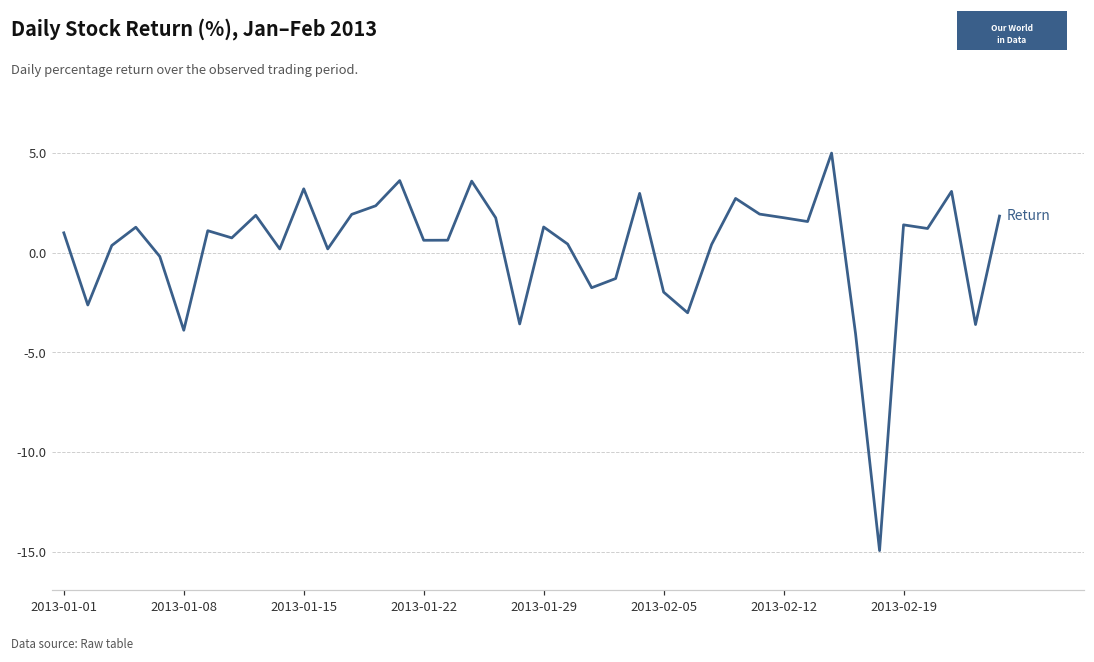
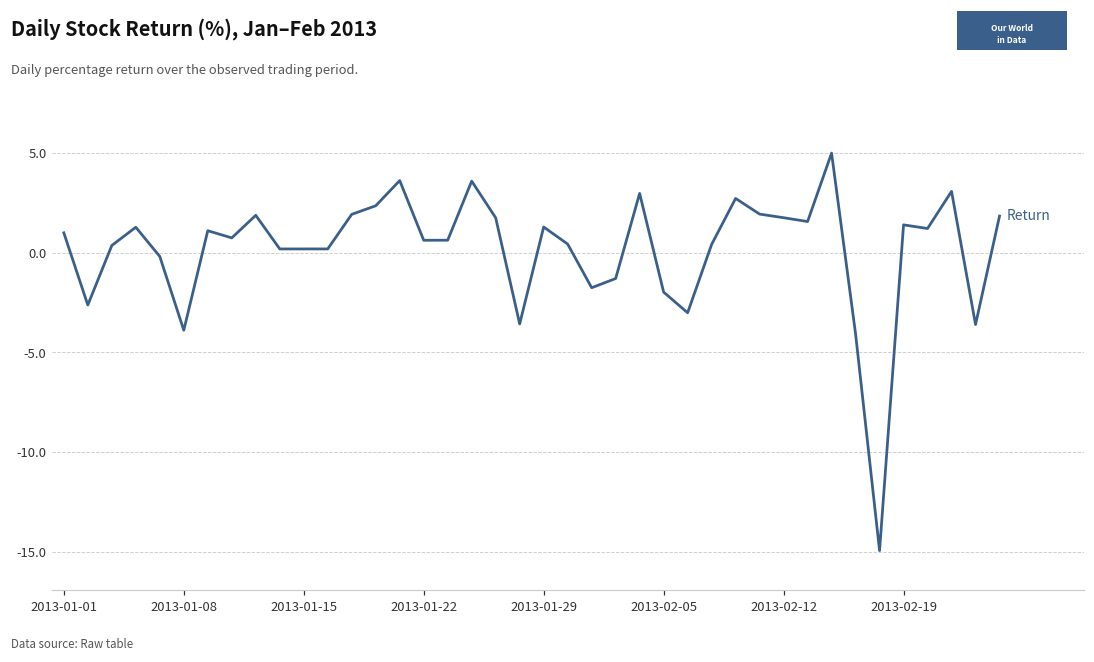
2013-01-15: 3.2 -> 0.2
